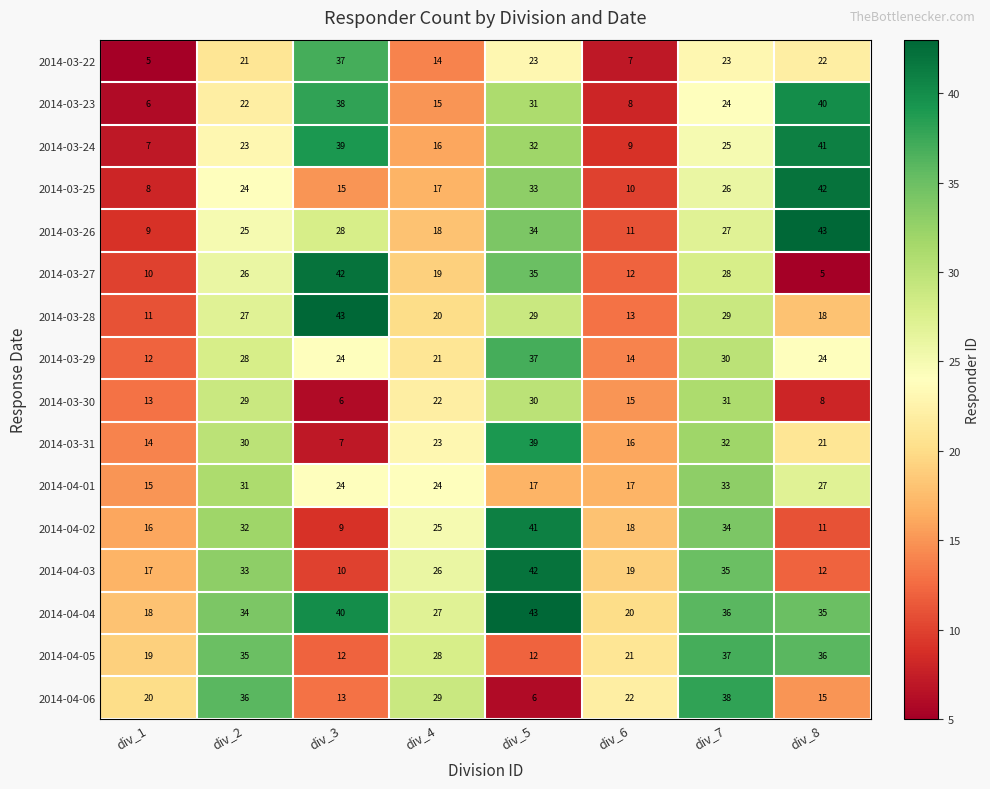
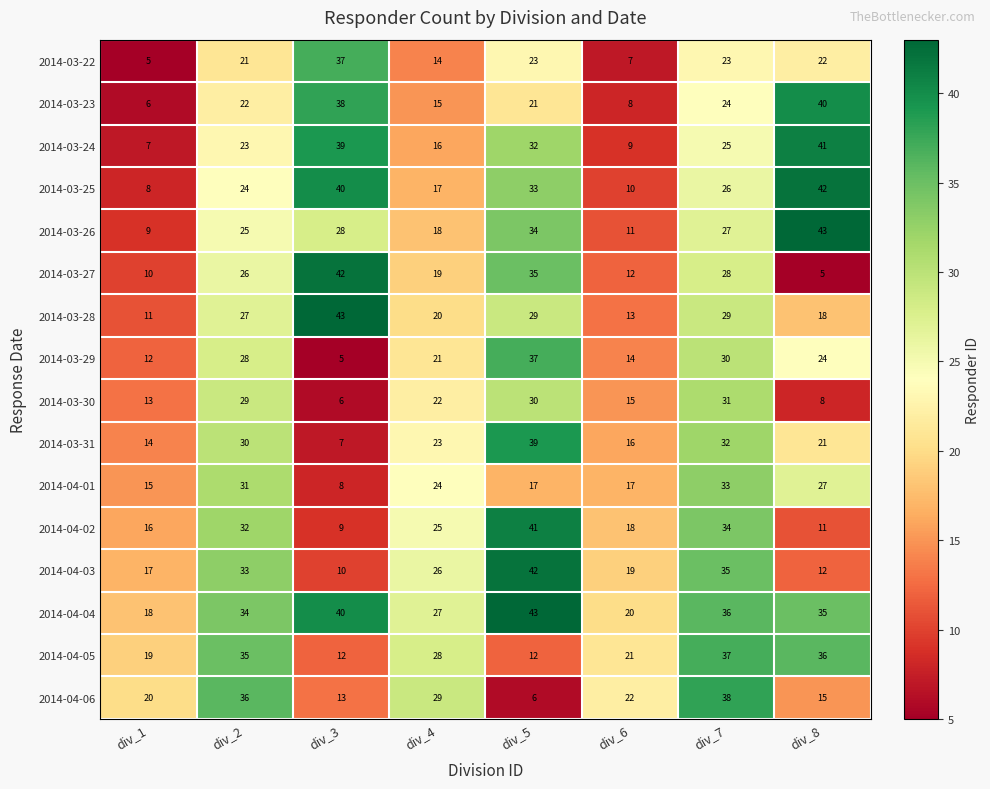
2014-03-23, div_5: 31 -> 21
2014-03-25, div_3: 15 -> 40
2014-03-29, div_3: 24 -> 5
2014-04-01, div_3: 24 -> 8
